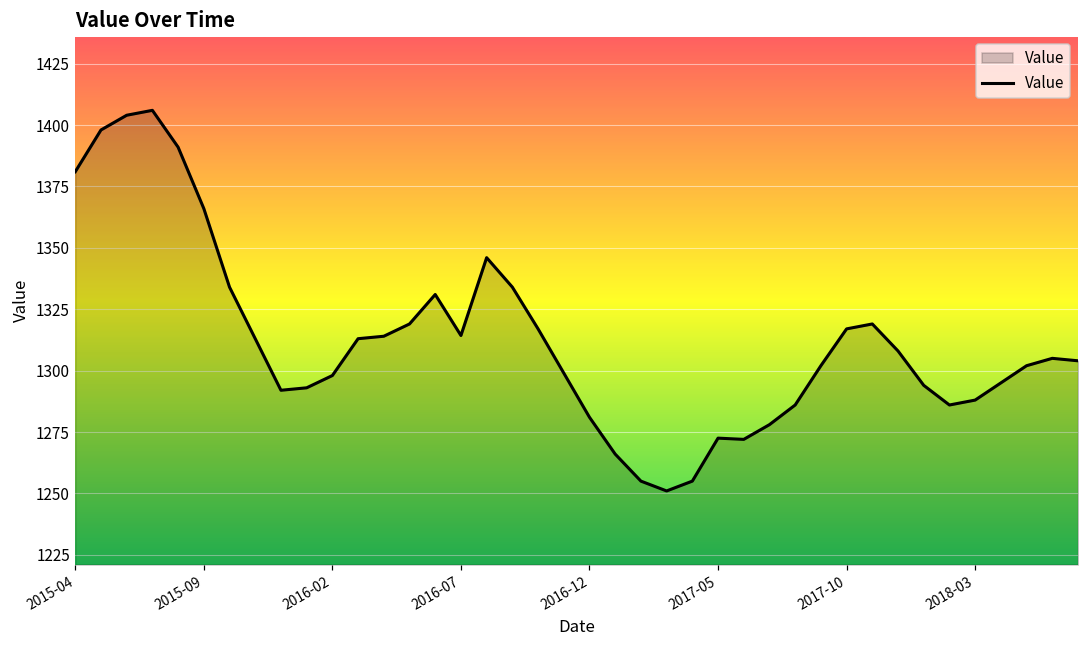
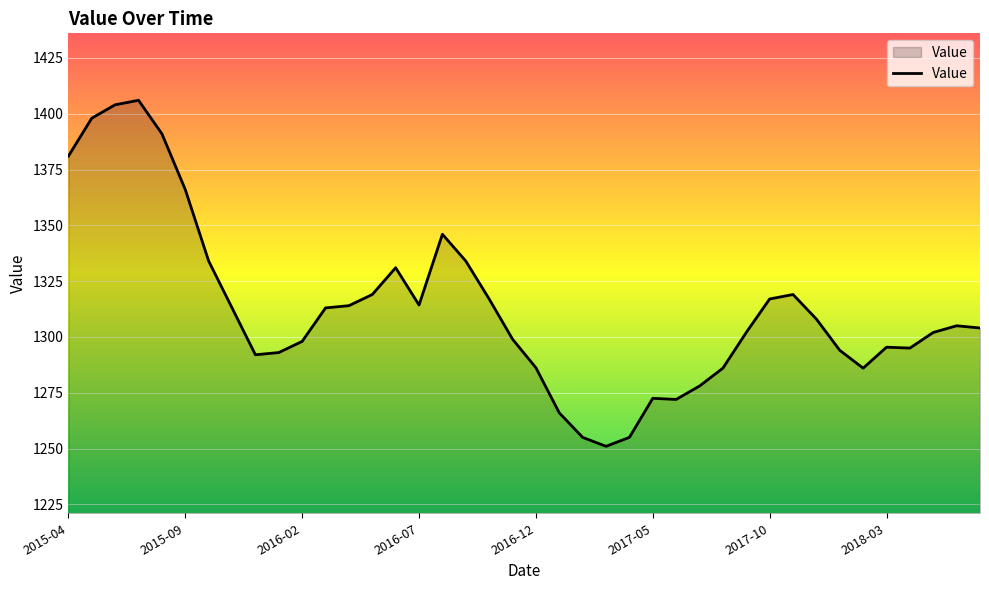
2016-12: 1281 -> 1286
2018-03: 1288 -> 1295
